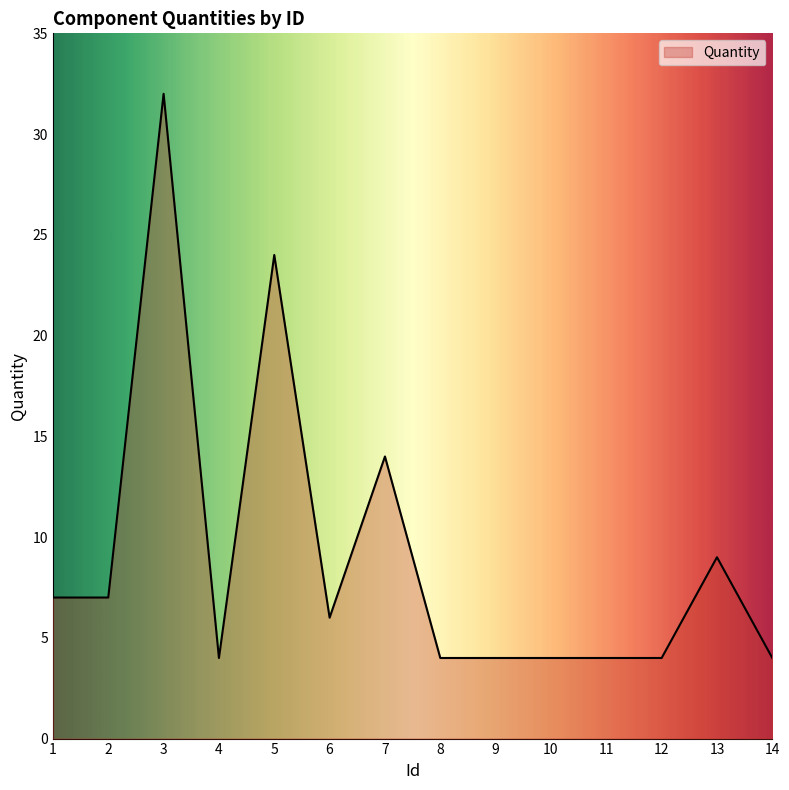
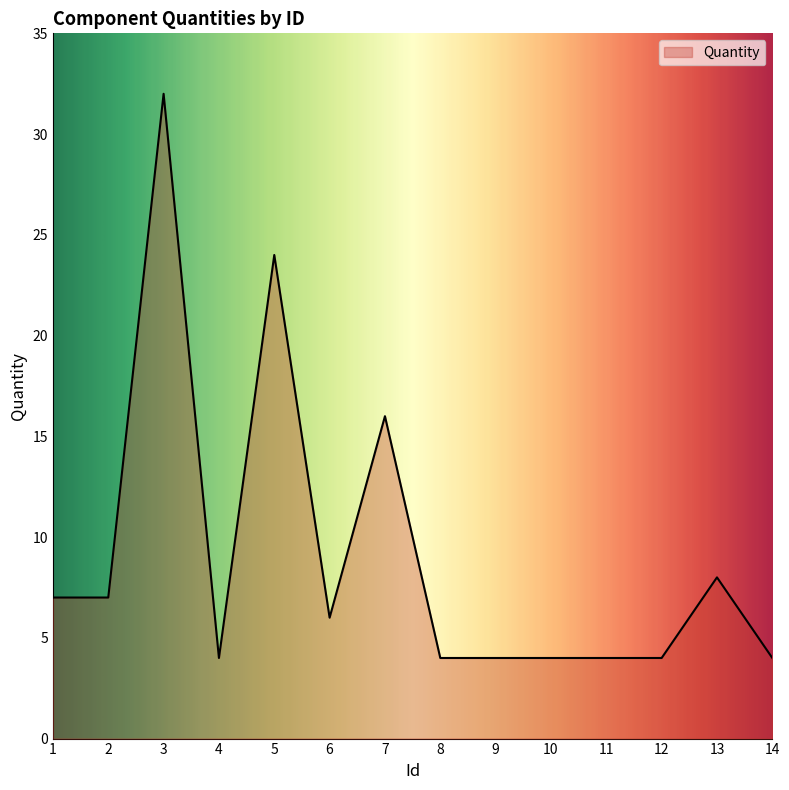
7: 14 -> 16
13: 9 -> 8
